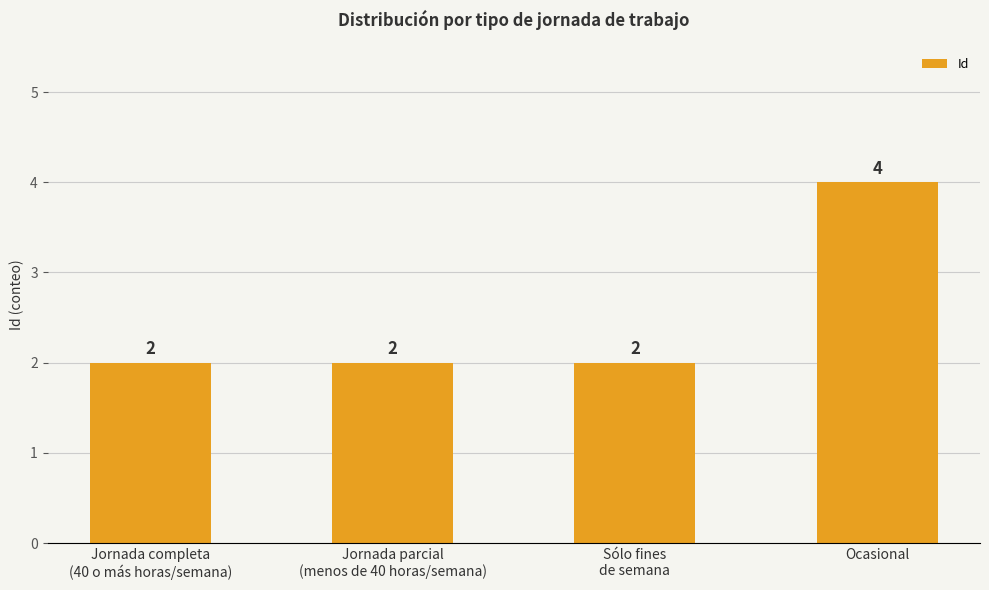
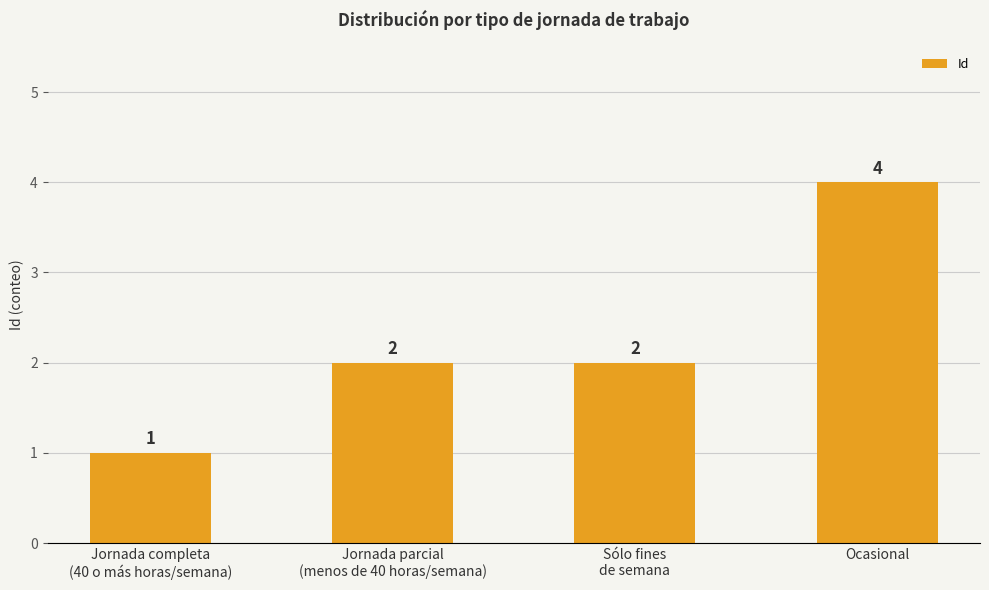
Jornada completa (40 o más horas/semana): 2 -> 1
